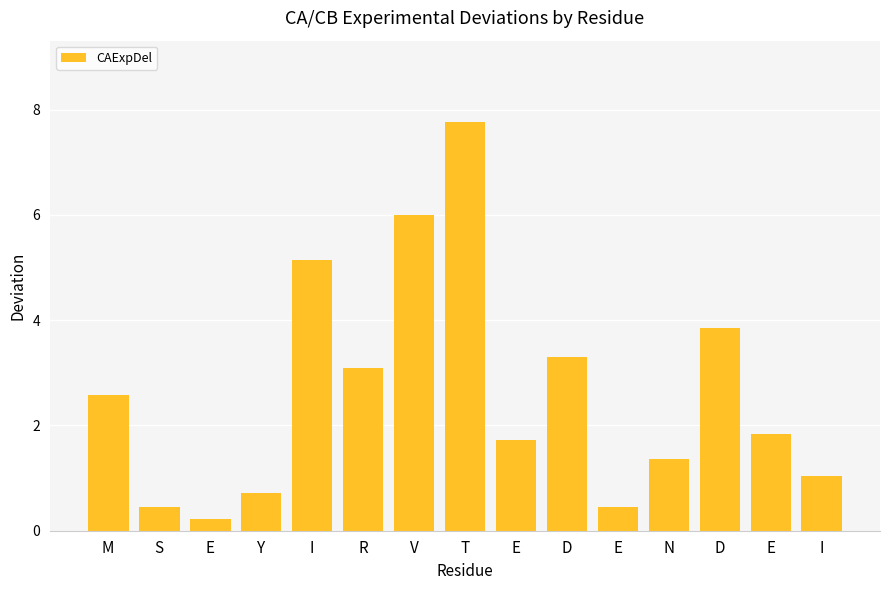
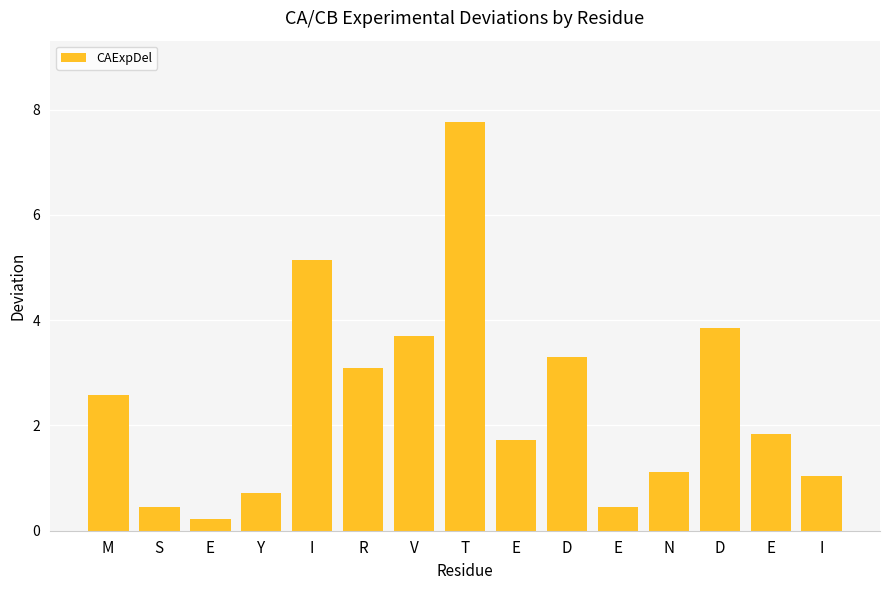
V: 6.0 -> 3.7
N: 1.4 -> 1.1
